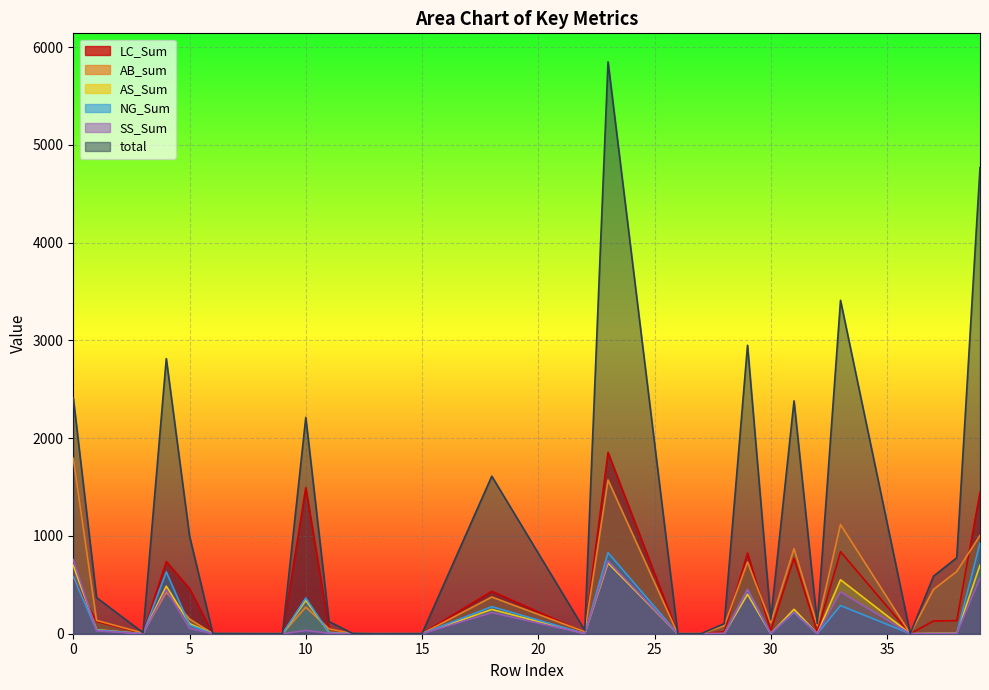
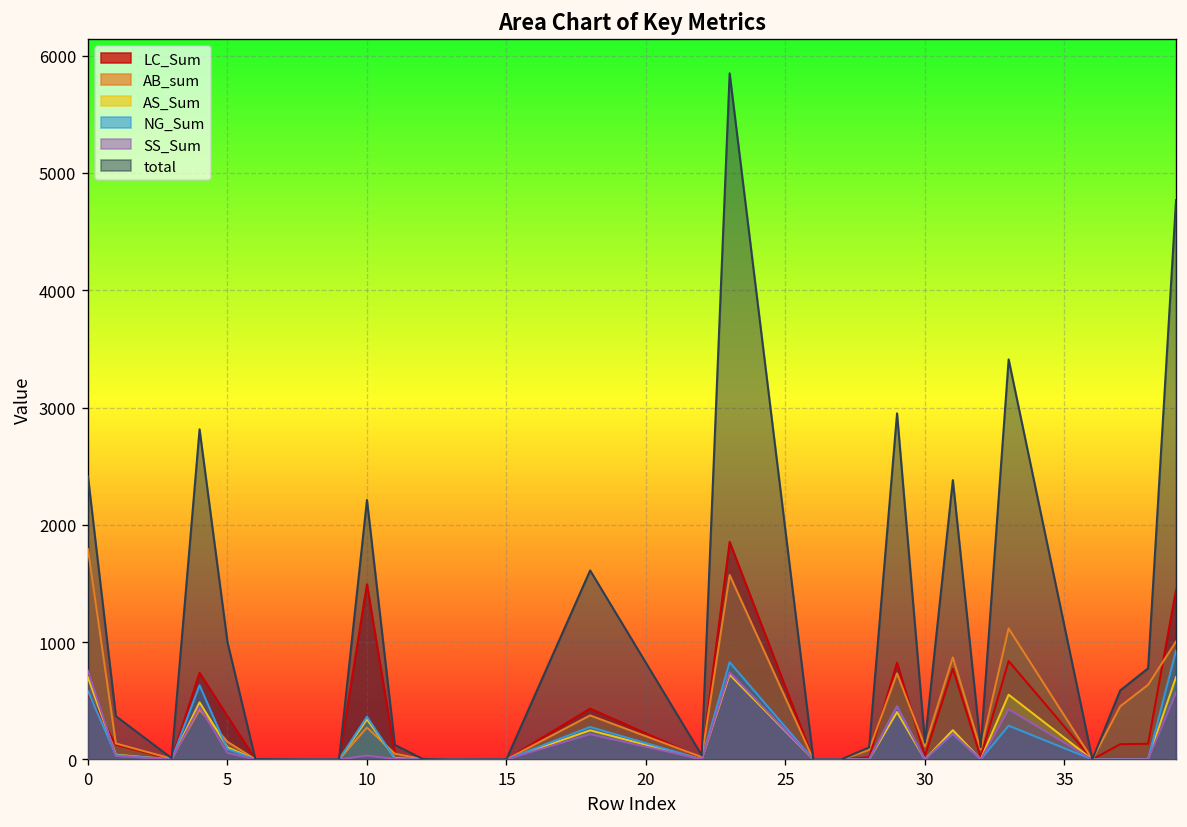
LC_Sum, 5: 500 -> 400
